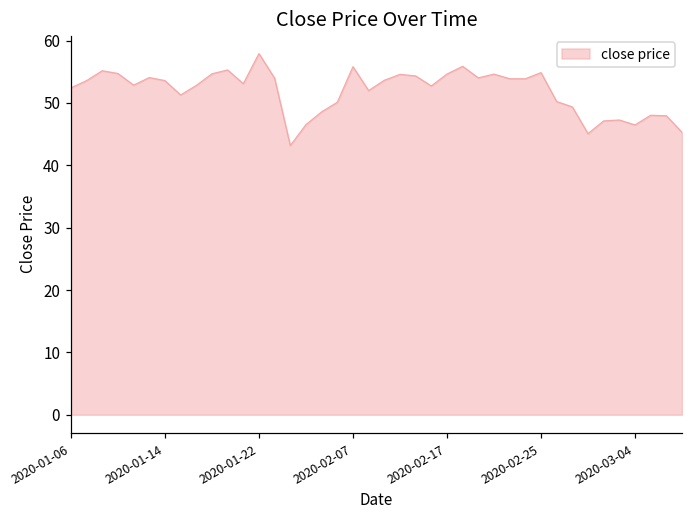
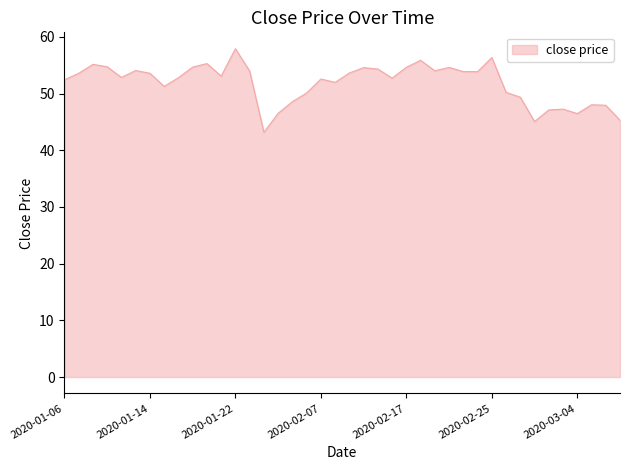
2020-02-07: 56 -> 53
2020-02-25: 55 -> 56
